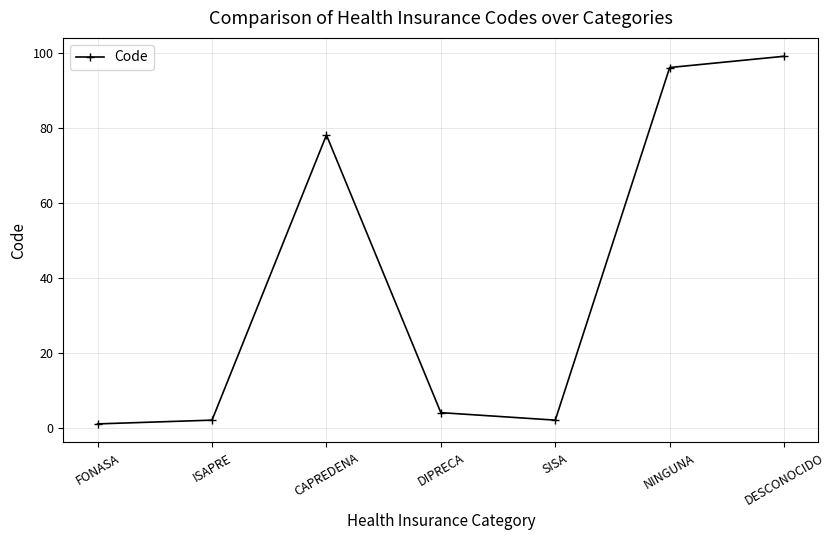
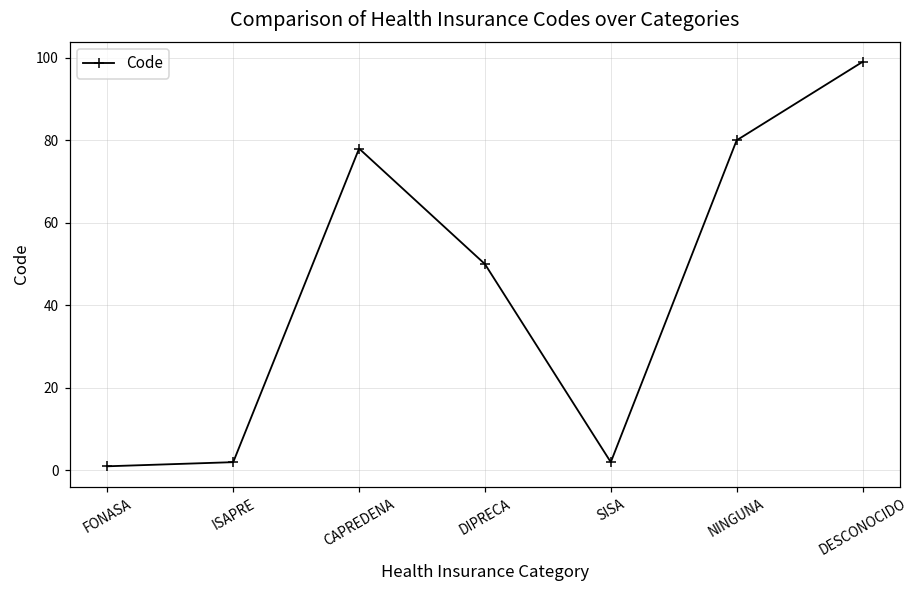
DIPRECA: 4 -> 50
NINGUNA: 96 -> 80
